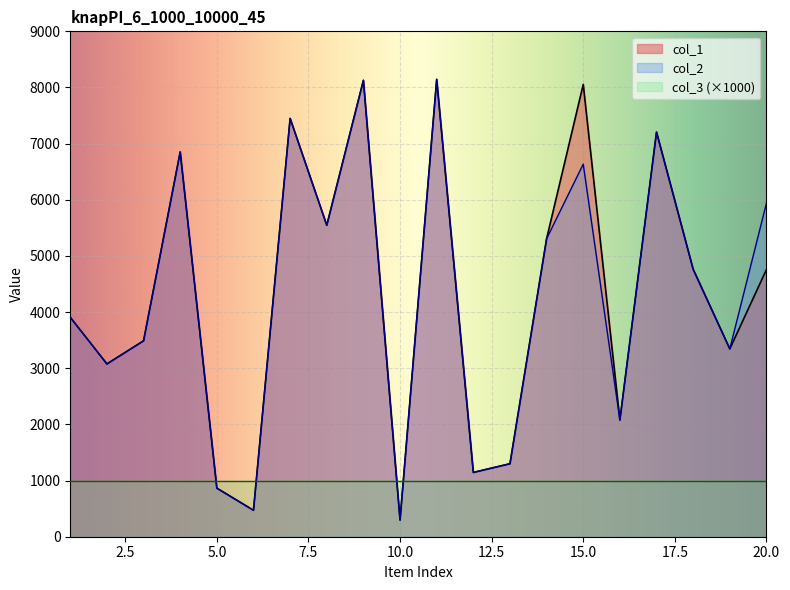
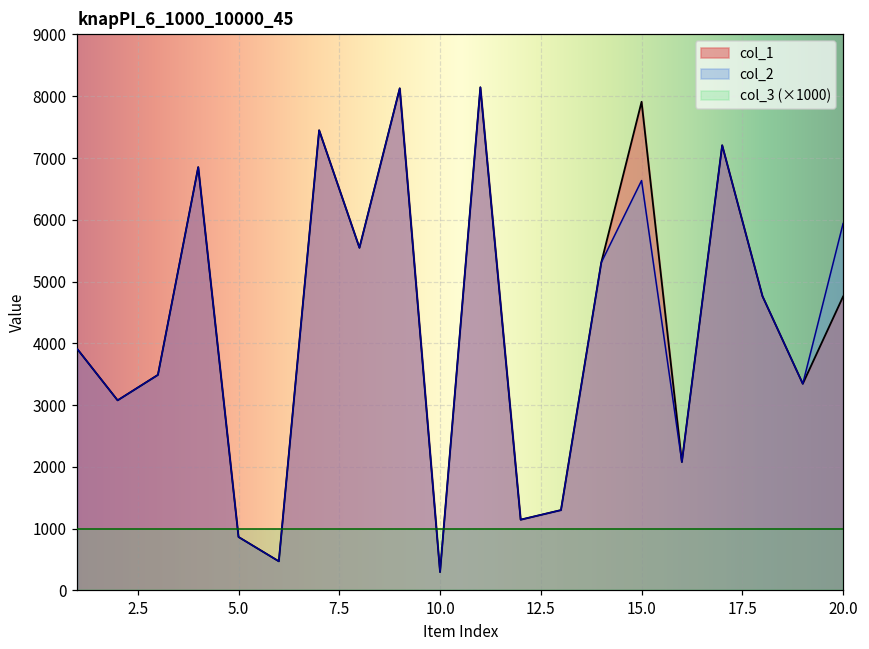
col_1, 15.0: 8100 -> 7900
